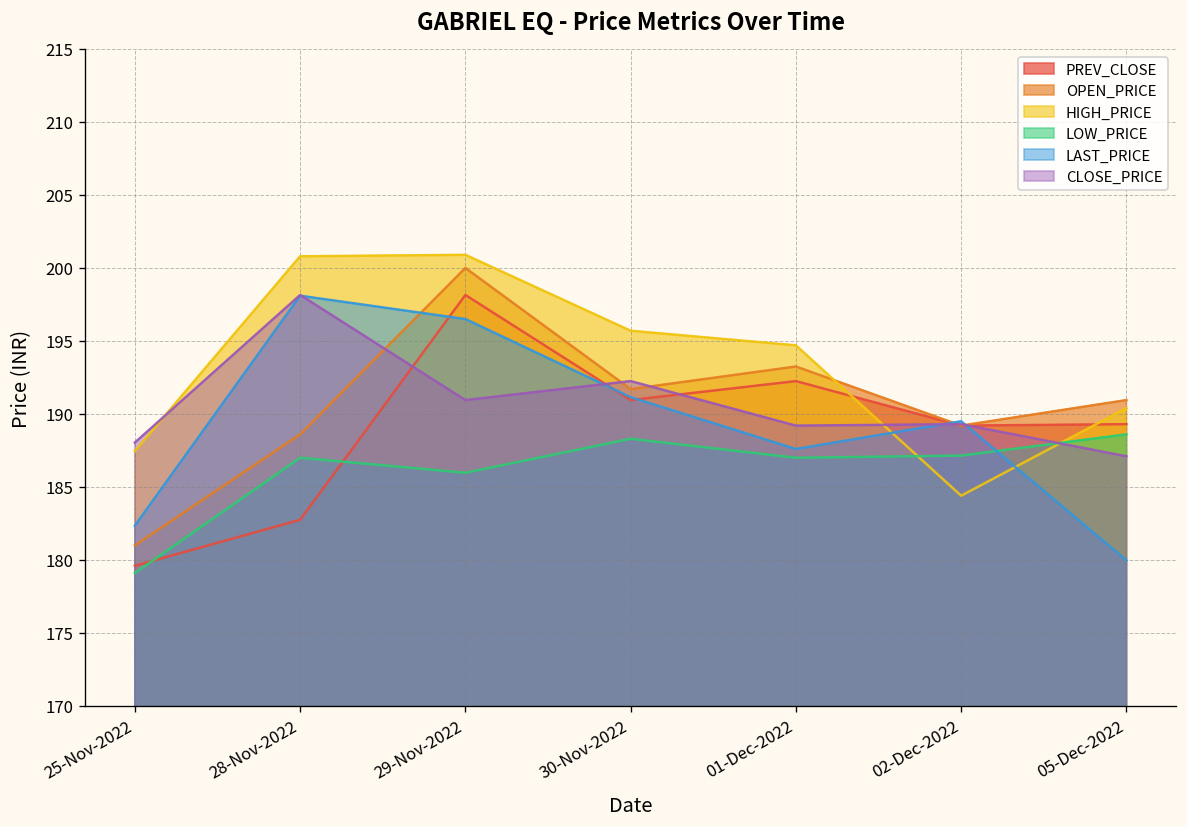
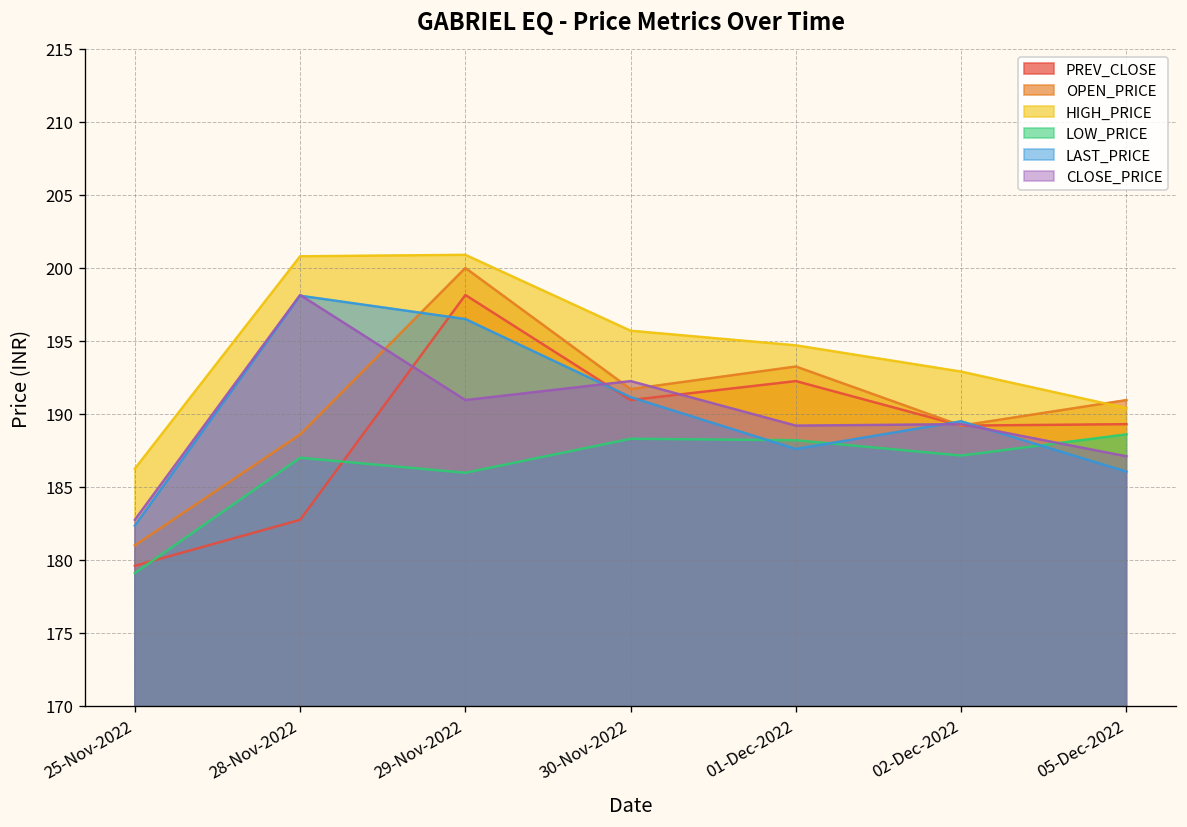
HIGH_PRICE, 25-Nov-2022: 187.5 -> 186.3
CLOSE_PRICE, 25-Nov-2022: 188.0 -> 182.8
LOW_PRICE, 01-Dec-2022: 187.0 -> 188.2
HIGH_PRICE, 02-Dec-2022: 184.4 -> 192.9
LAST_PRICE, 05-Dec-2022: 180.0 -> 186.1
